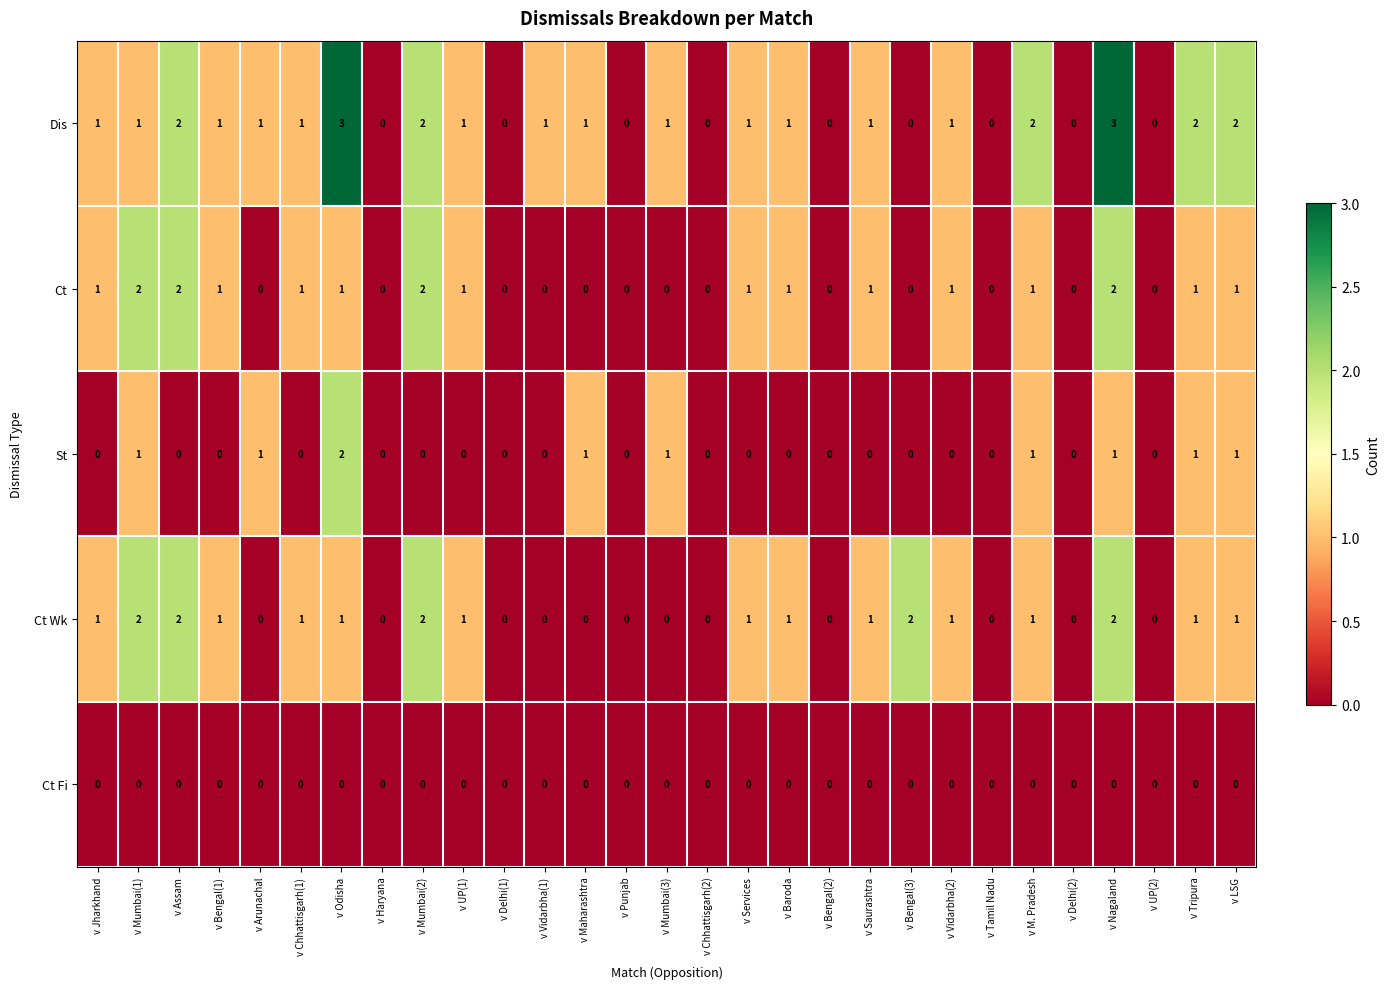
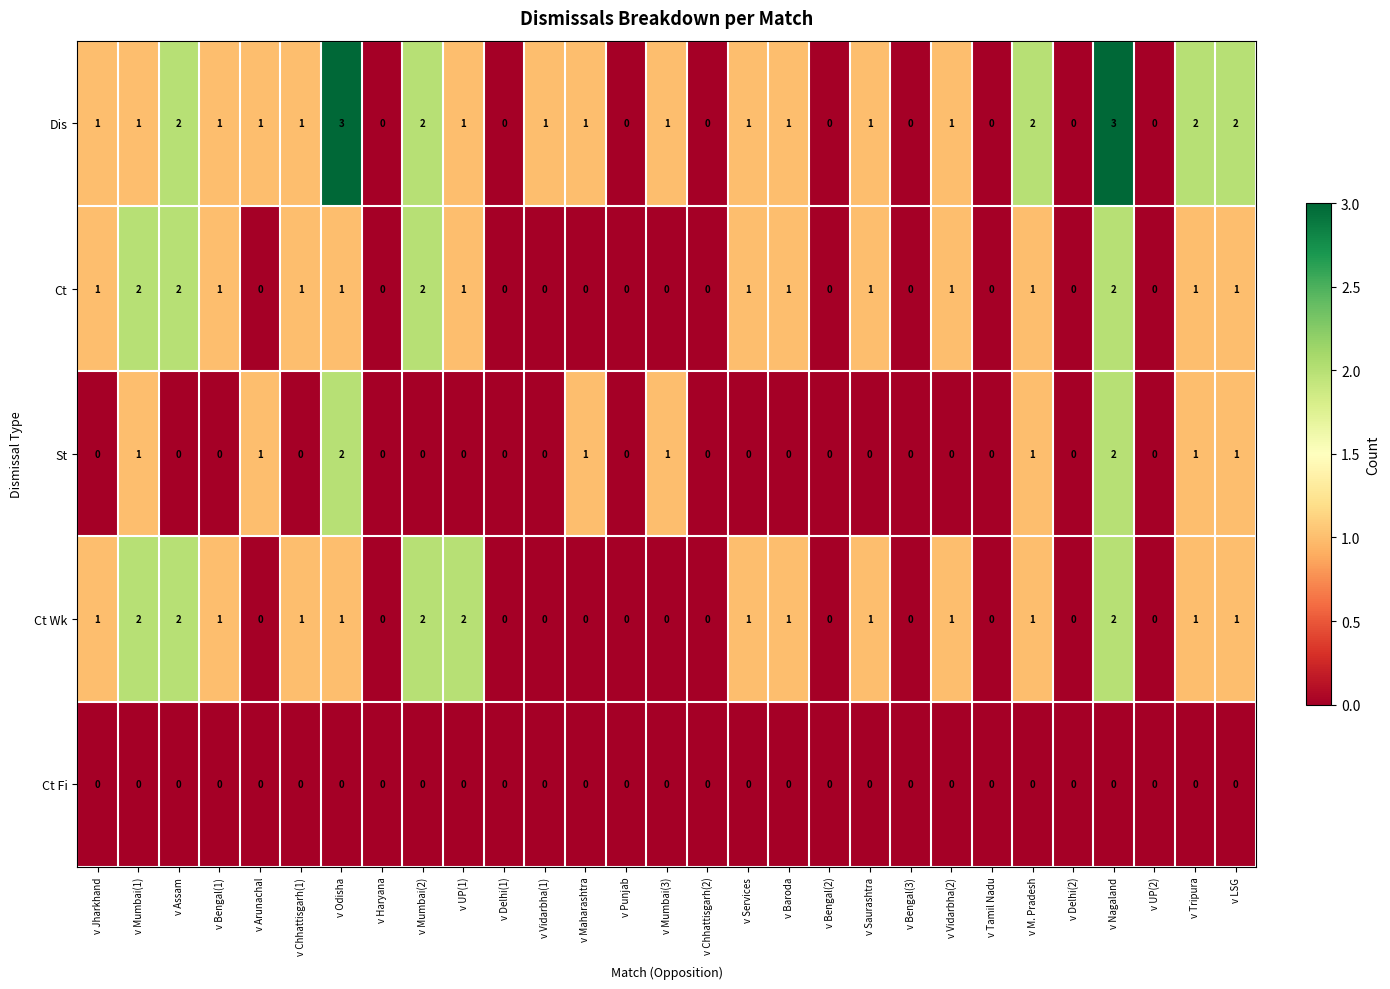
St, v Nagaland: 1 -> 2
Ct Wk, v UP(1): 1 -> 2
Ct Wk, v Bengal(3): 2 -> 0
